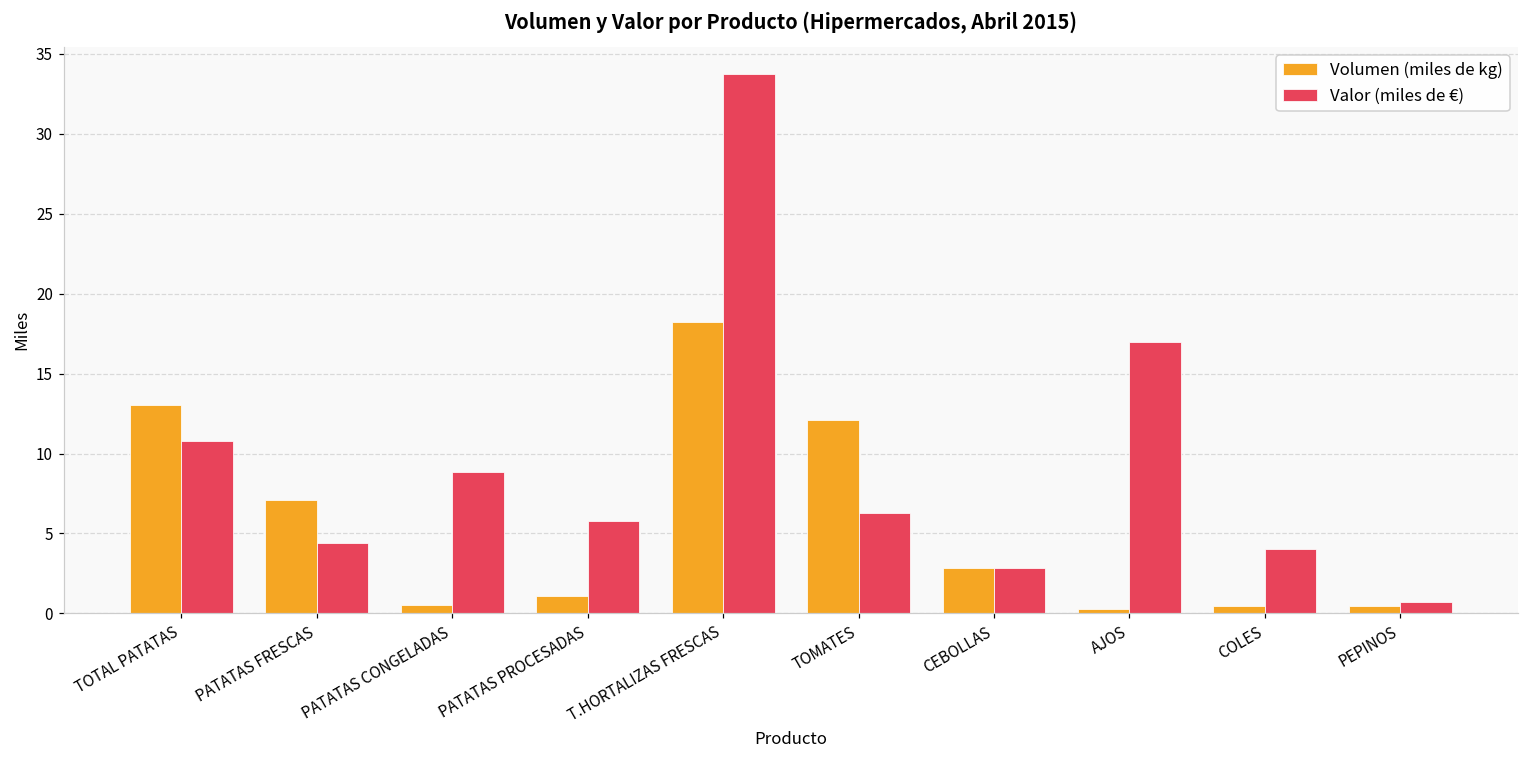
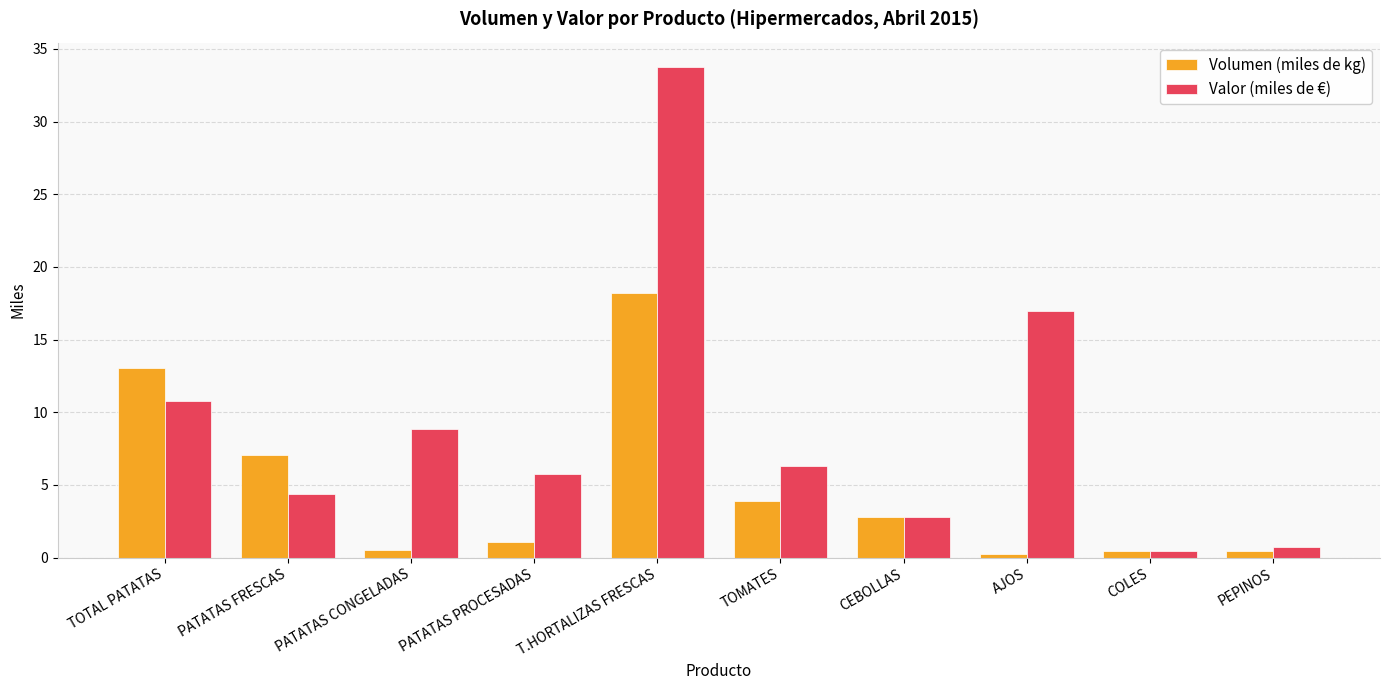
Volumen (miles de kg), TOMATES: 12.1 -> 3.9
Valor (miles de €), COLES: 4.1 -> 0.5
